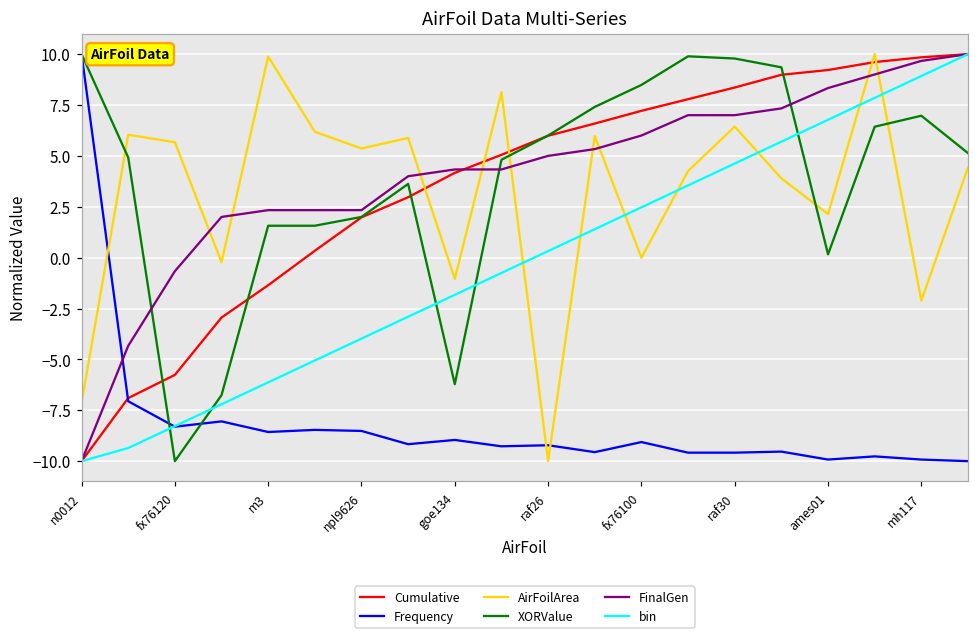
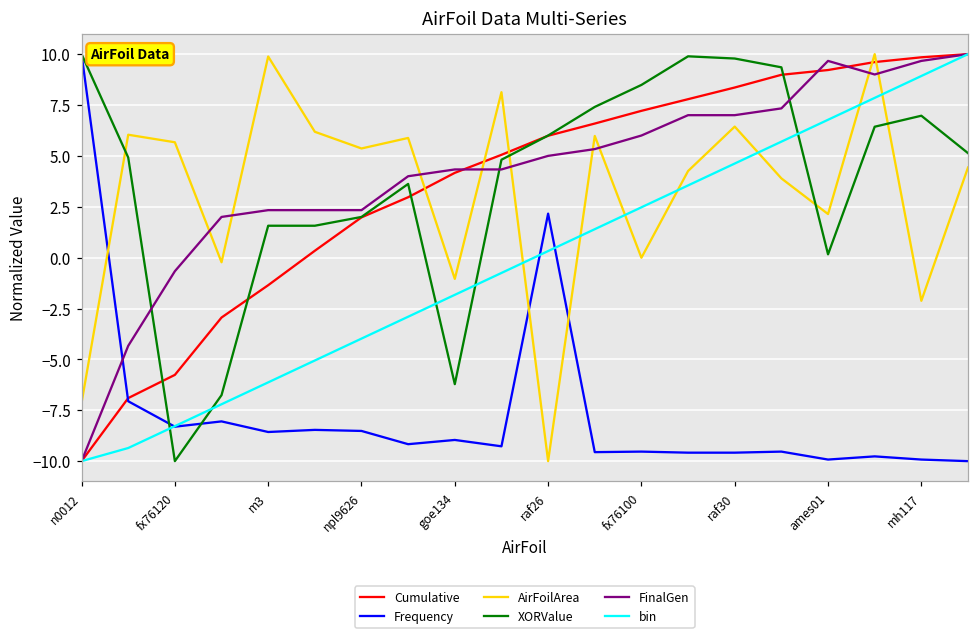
Frequency, raf26: -9.2 -> 2.2
Frequency, fx76100: -9.1 -> -9.5
FinalGen, ames01: 8.3 -> 9.7
